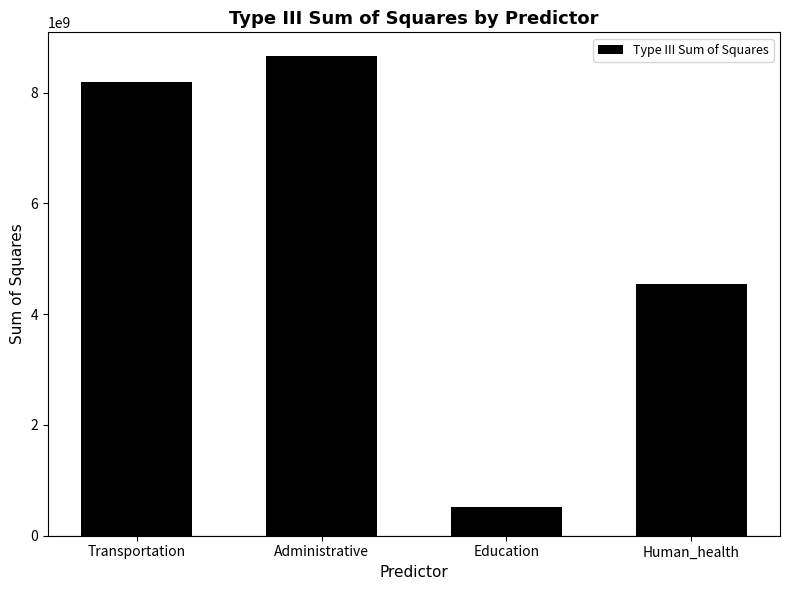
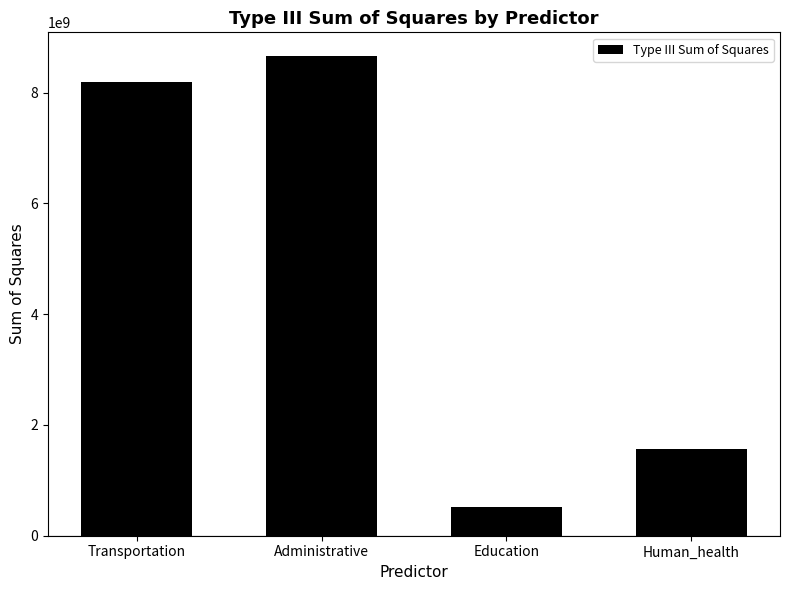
Human_health: 4500000000 -> 1600000000
